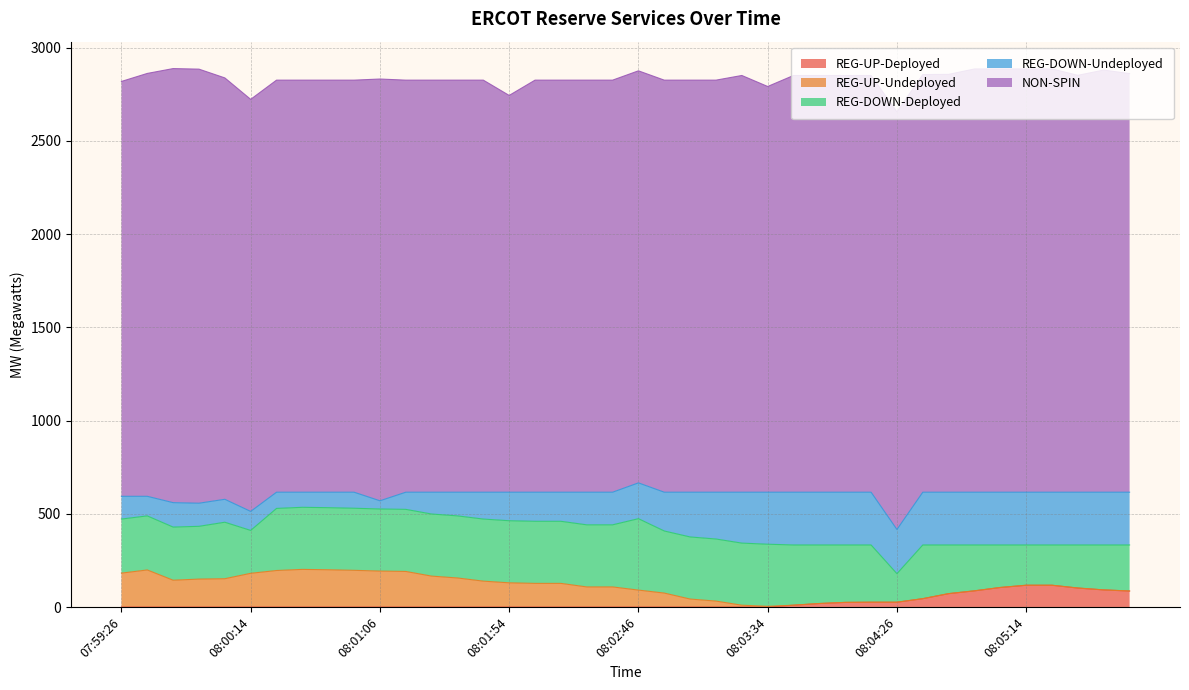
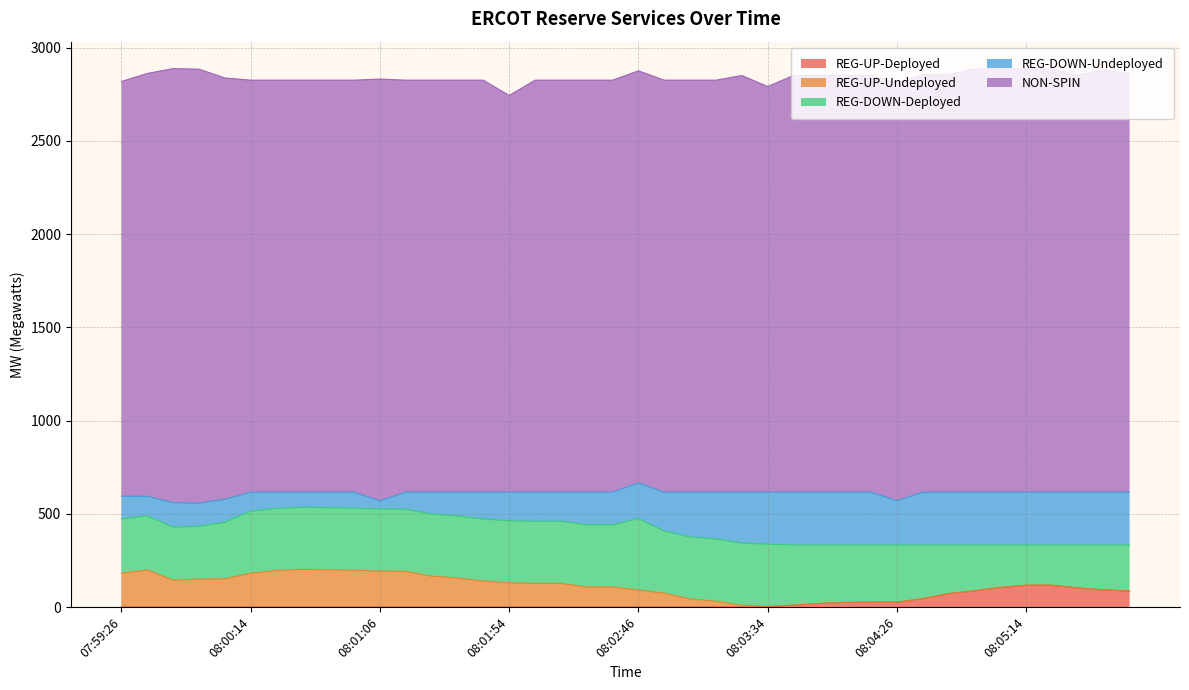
REG-DOWN-Deployed, 08:00:14: 230 -> 330
REG-DOWN-Deployed, 08:04:26: 150 -> 310
